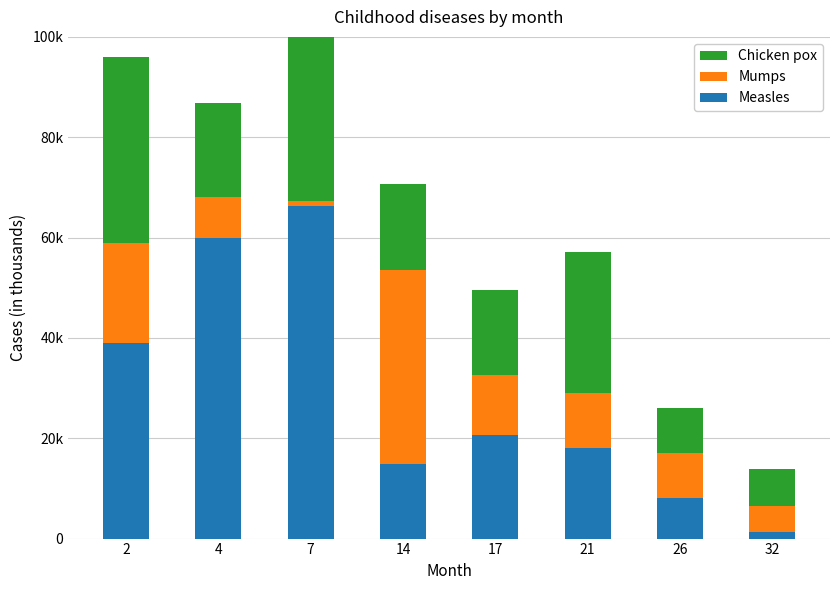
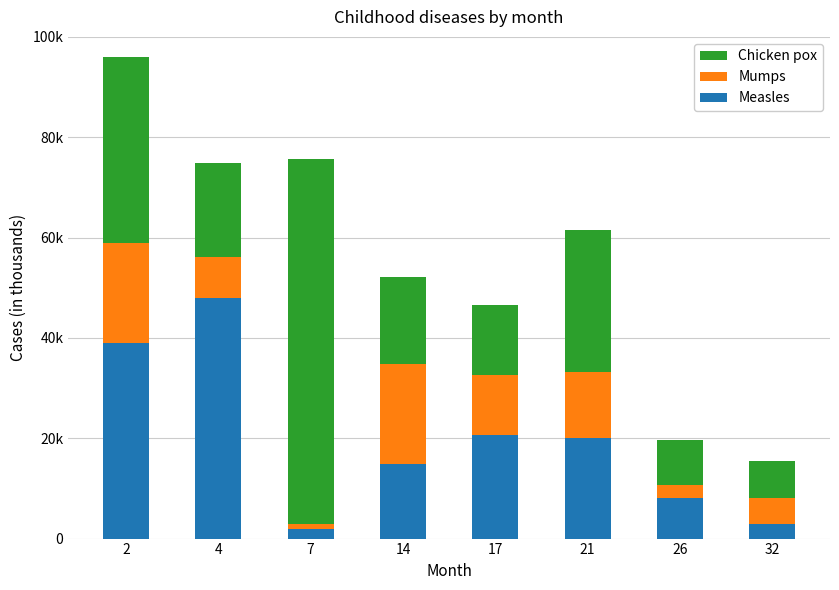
Measles, 4: 60000 -> 48000
Measles, 7: 66000 -> 2000
Mumps, 14: 39000 -> 20000
Chicken pox, 17: 17000 -> 14000
Measles, 21: 18000 -> 20000
Mumps, 21: 11000 -> 13000
Mumps, 26: 9000 -> 3000
Measles, 32: 1000 -> 3000
